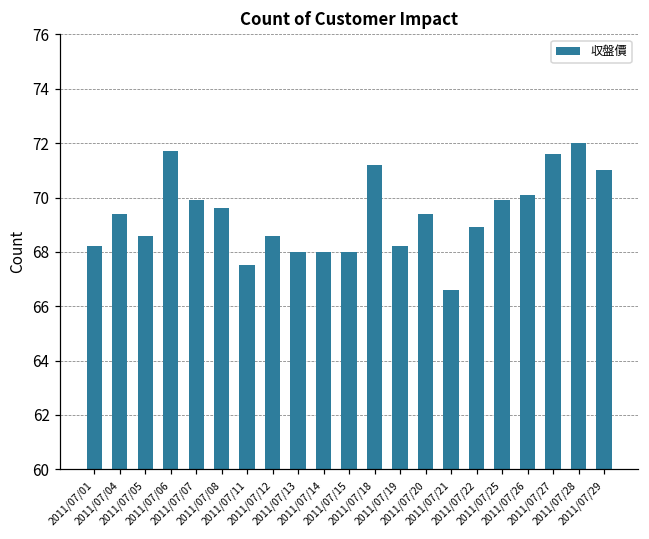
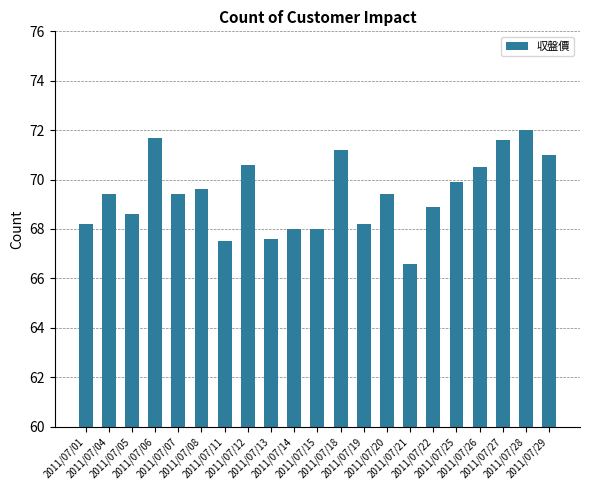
2011/07/07: 69.9 -> 69.4
2011/07/12: 68.6 -> 70.6
2011/07/13: 68.0 -> 67.6
2011/07/26: 70.1 -> 70.5
